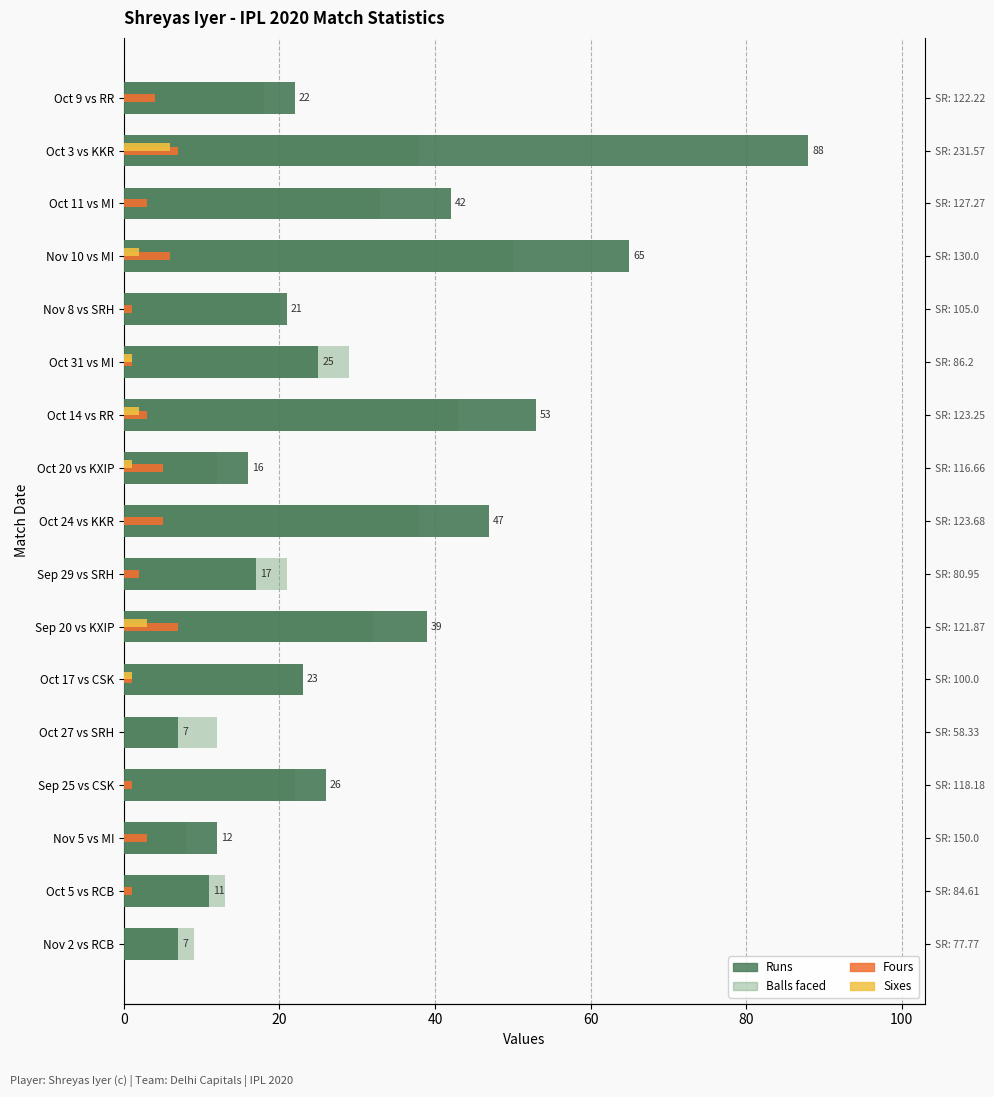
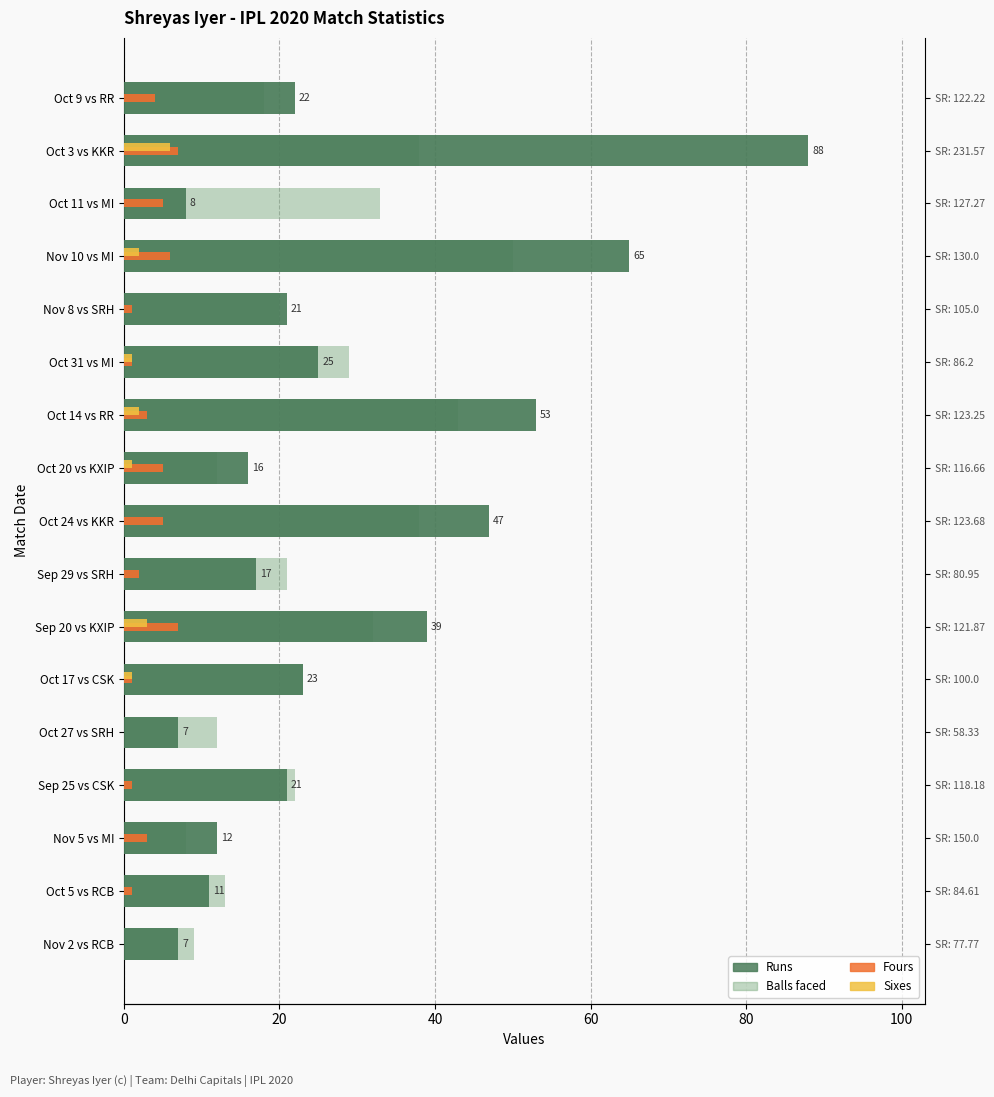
Runs, Oct 11 vs MI: 42 -> 8
Fours, Oct 11 vs MI: 3 -> 5
Runs, Sep 25 vs CSK: 26 -> 21
